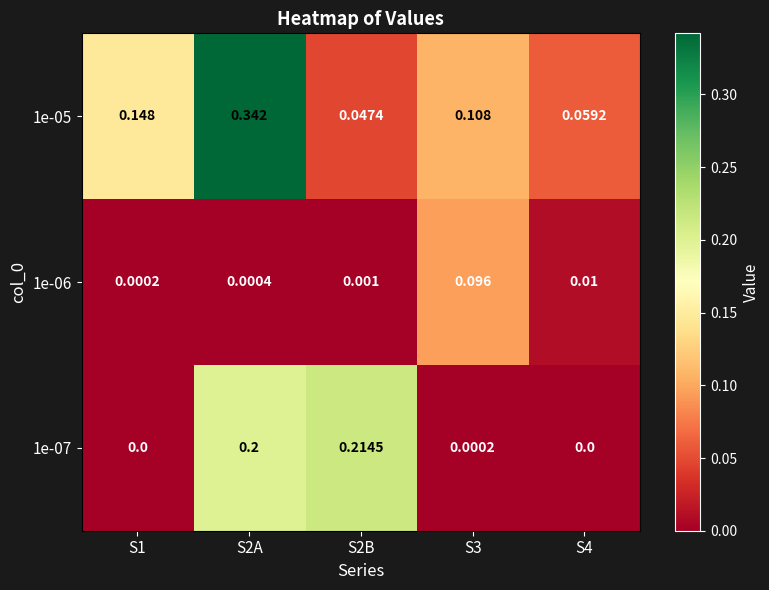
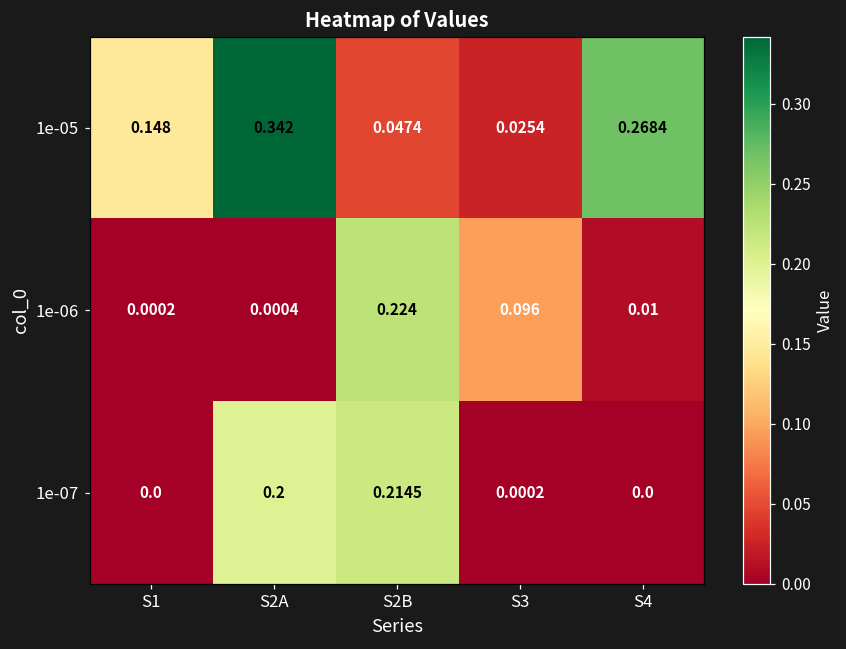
1e-05, S3: 0.108 -> 0.0254
1e-05, S4: 0.0592 -> 0.2684
1e-06, S2B: 0.001 -> 0.224
